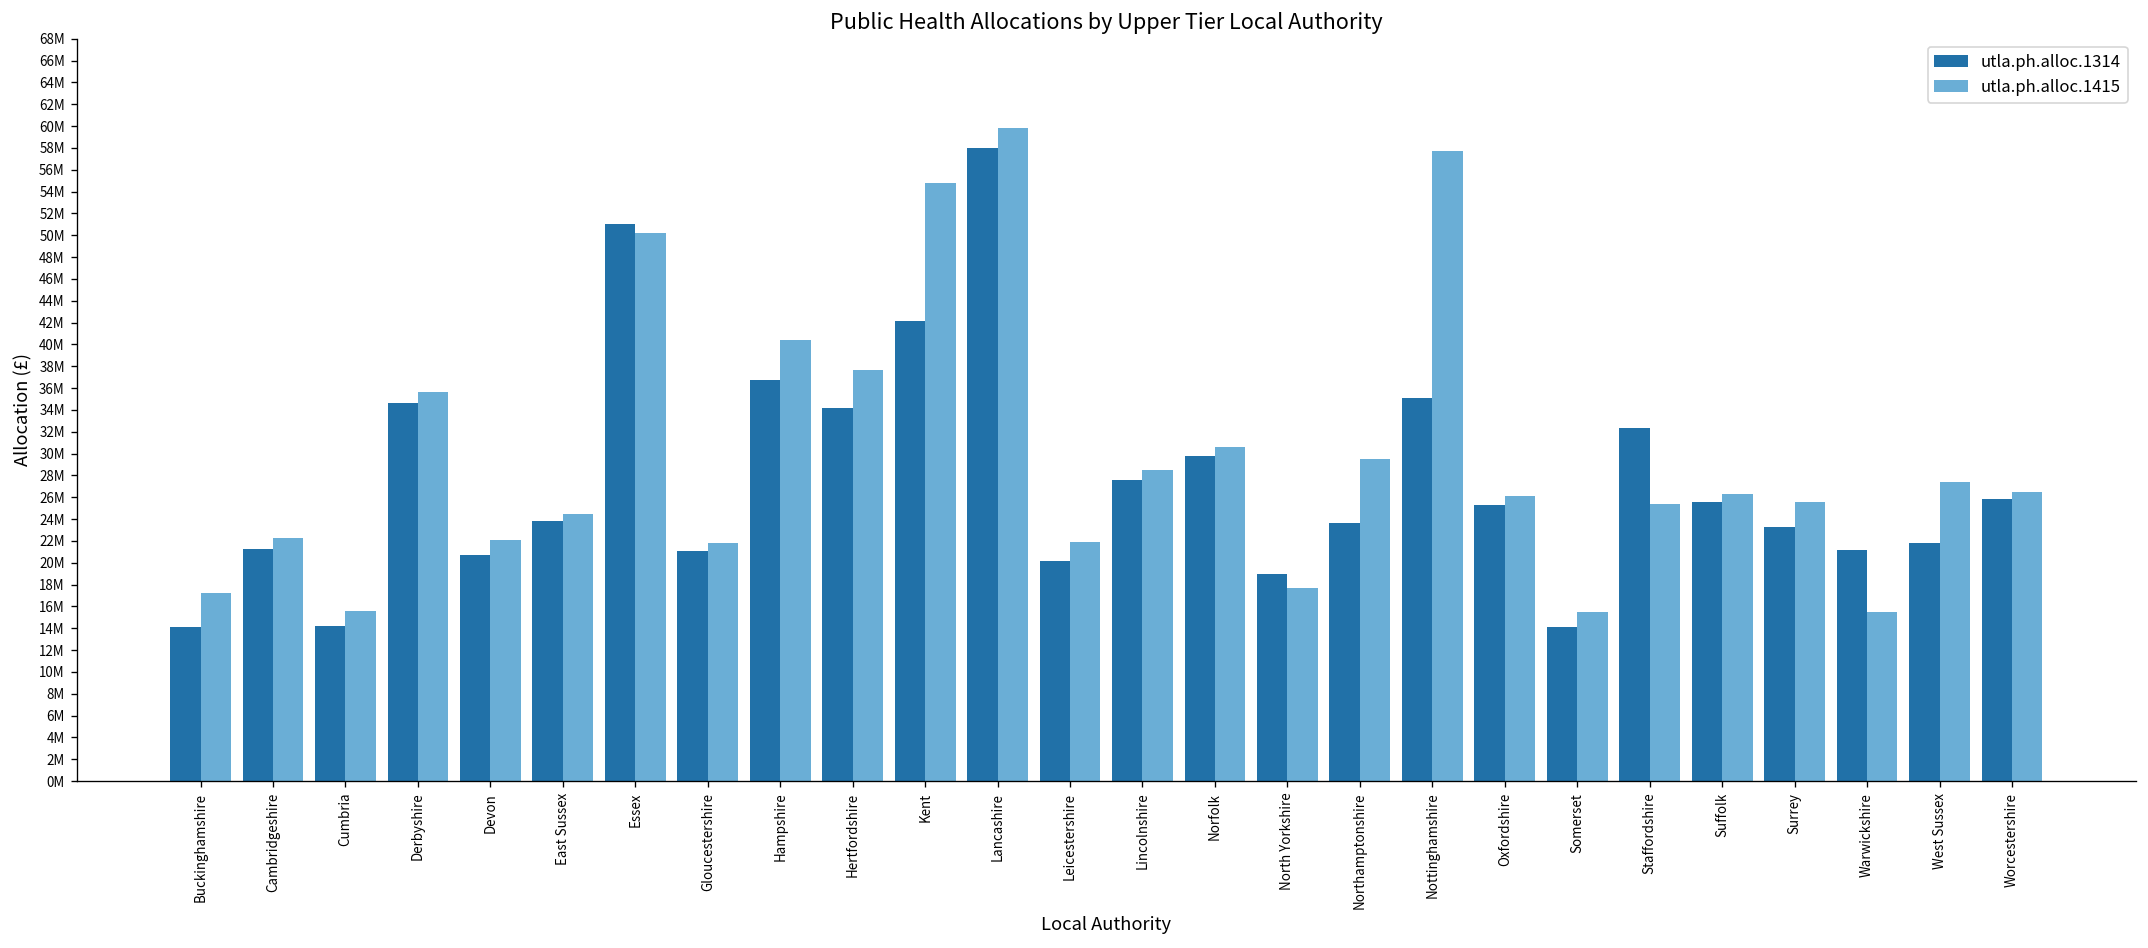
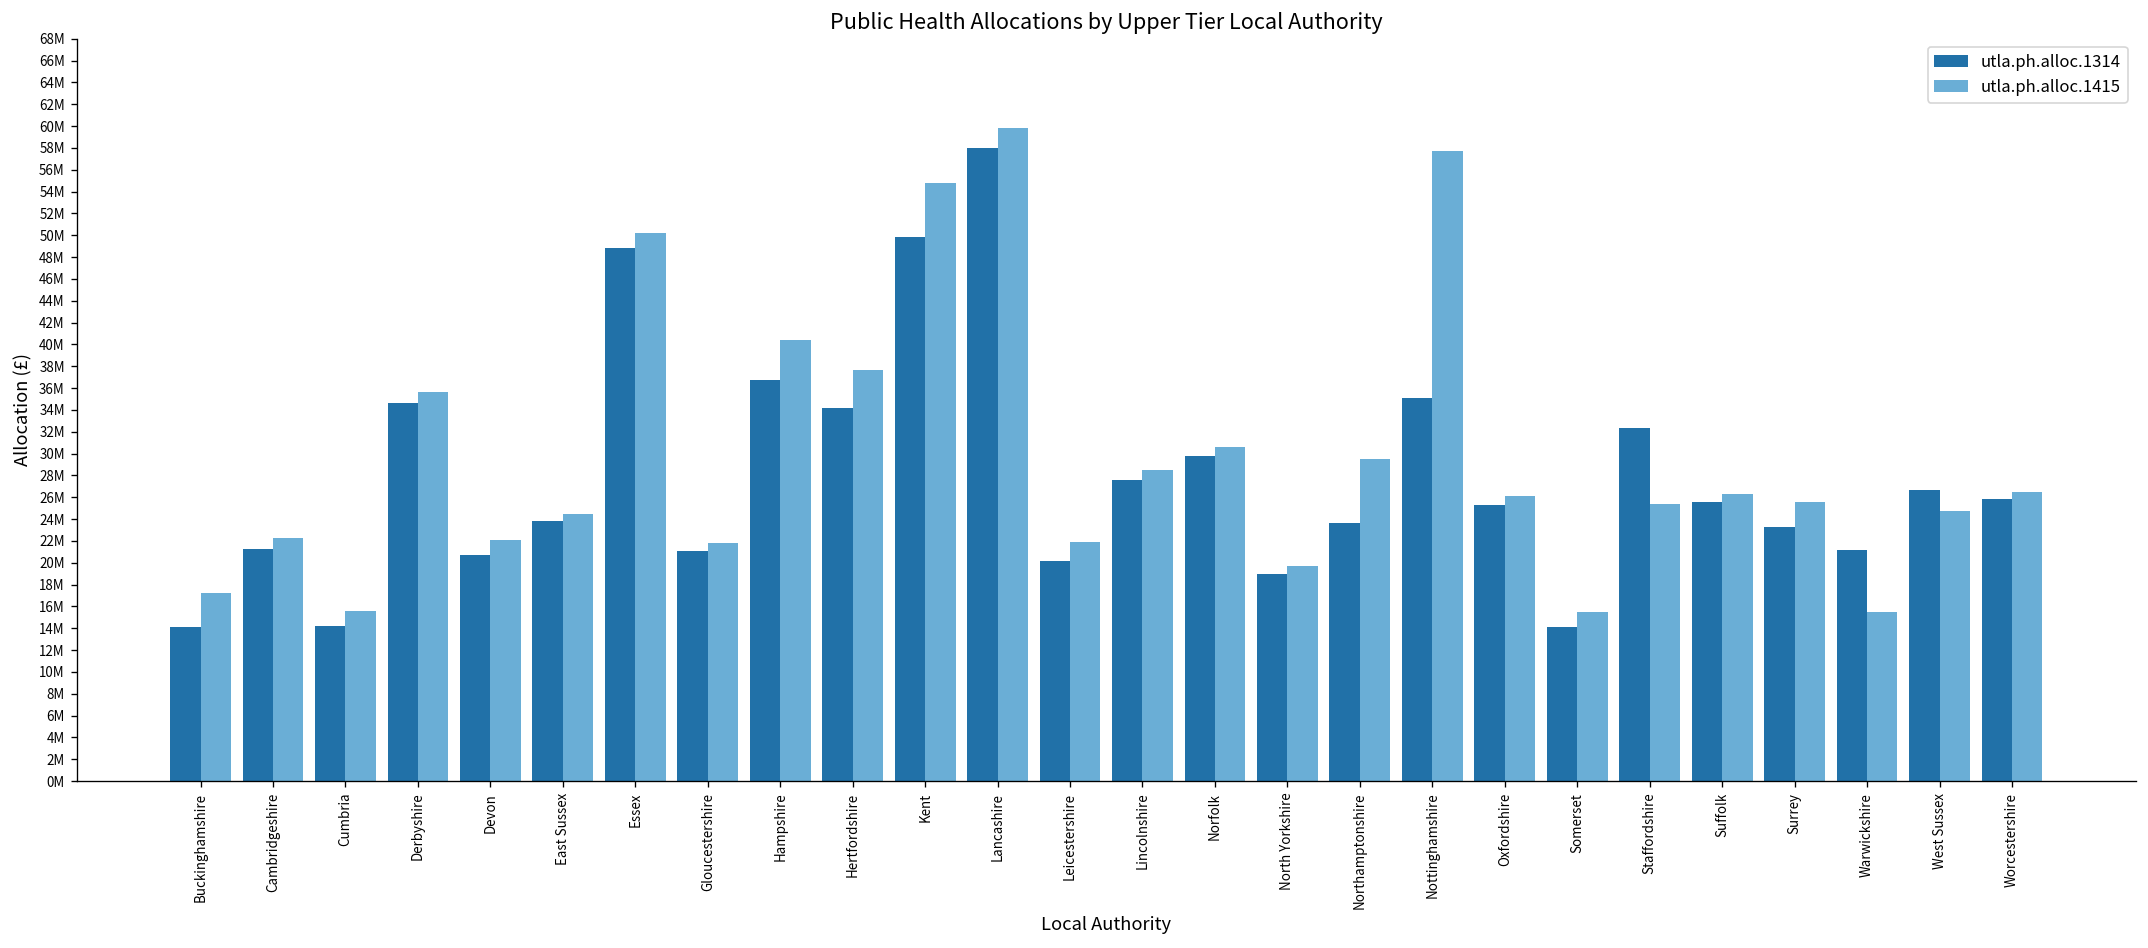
utla.ph.alloc.1314, Essex: 51000000 -> 49000000
utla.ph.alloc.1314, Kent: 42000000 -> 50000000
utla.ph.alloc.1415, North Yorkshire: 18000000 -> 20000000
utla.ph.alloc.1314, West Sussex: 22000000 -> 27000000
utla.ph.alloc.1415, West Sussex: 27000000 -> 25000000
